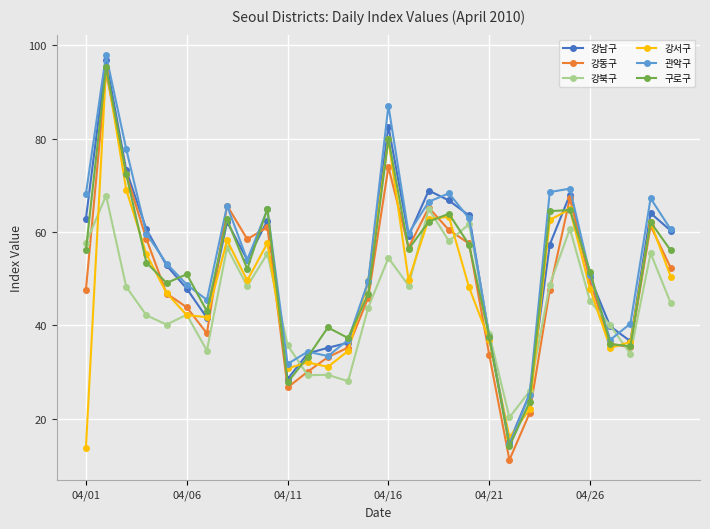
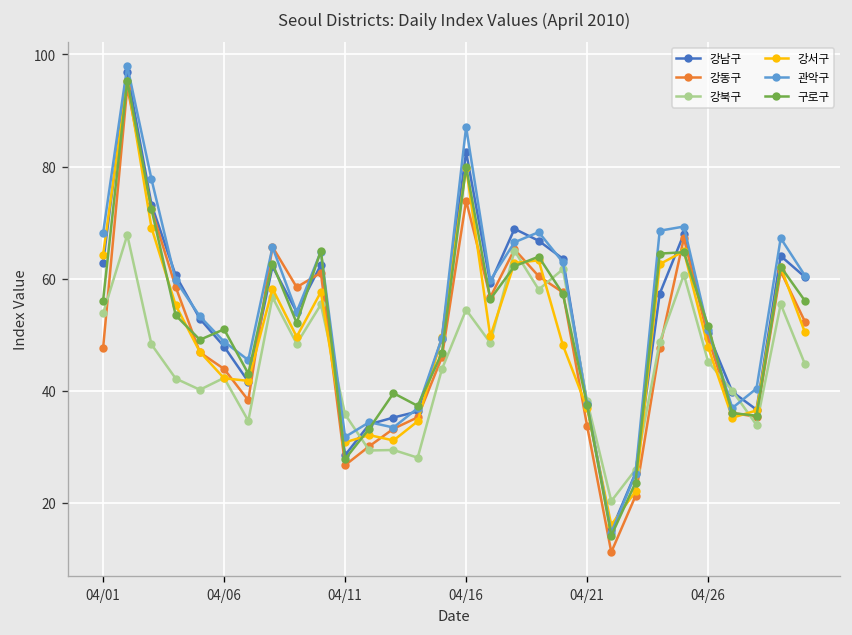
강북구, 04/01: 58 -> 54
강서구, 04/01: 14 -> 64
